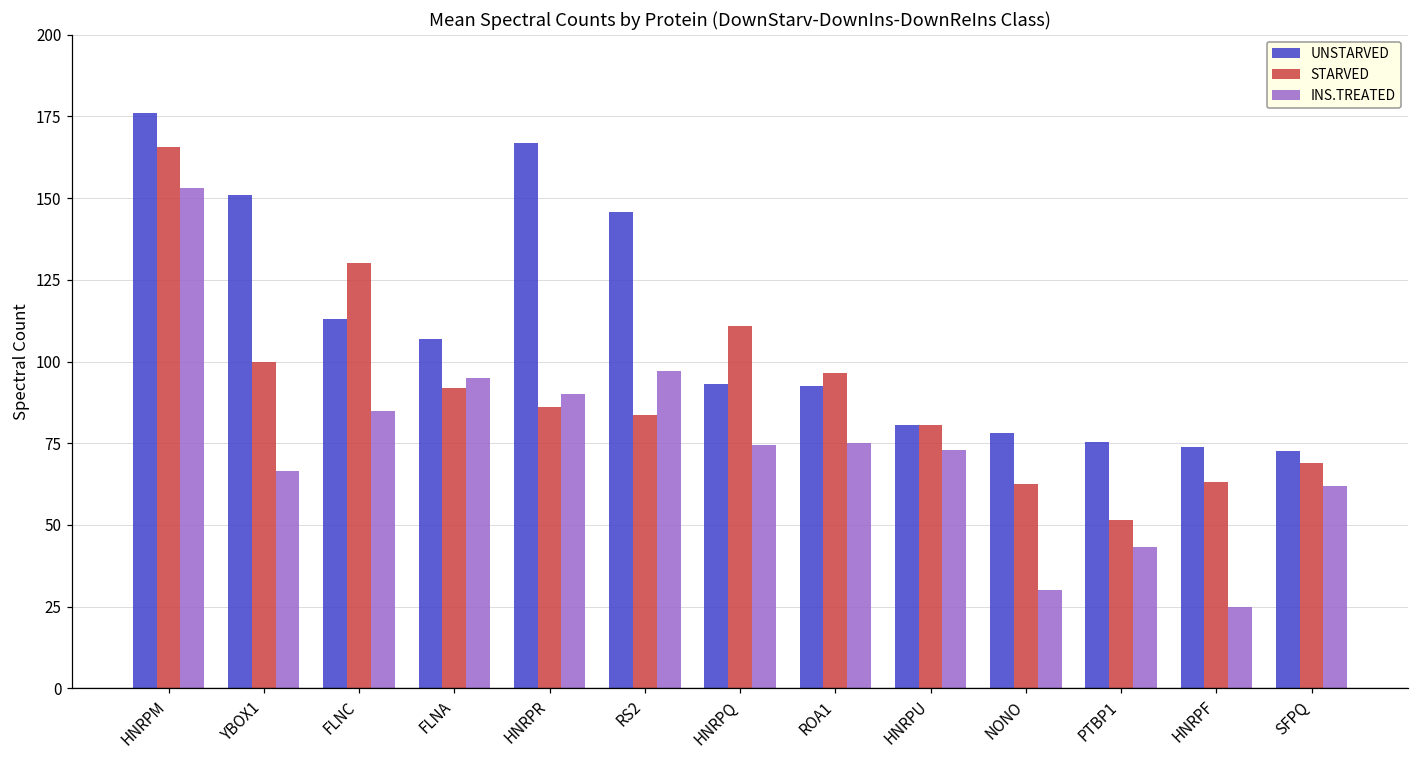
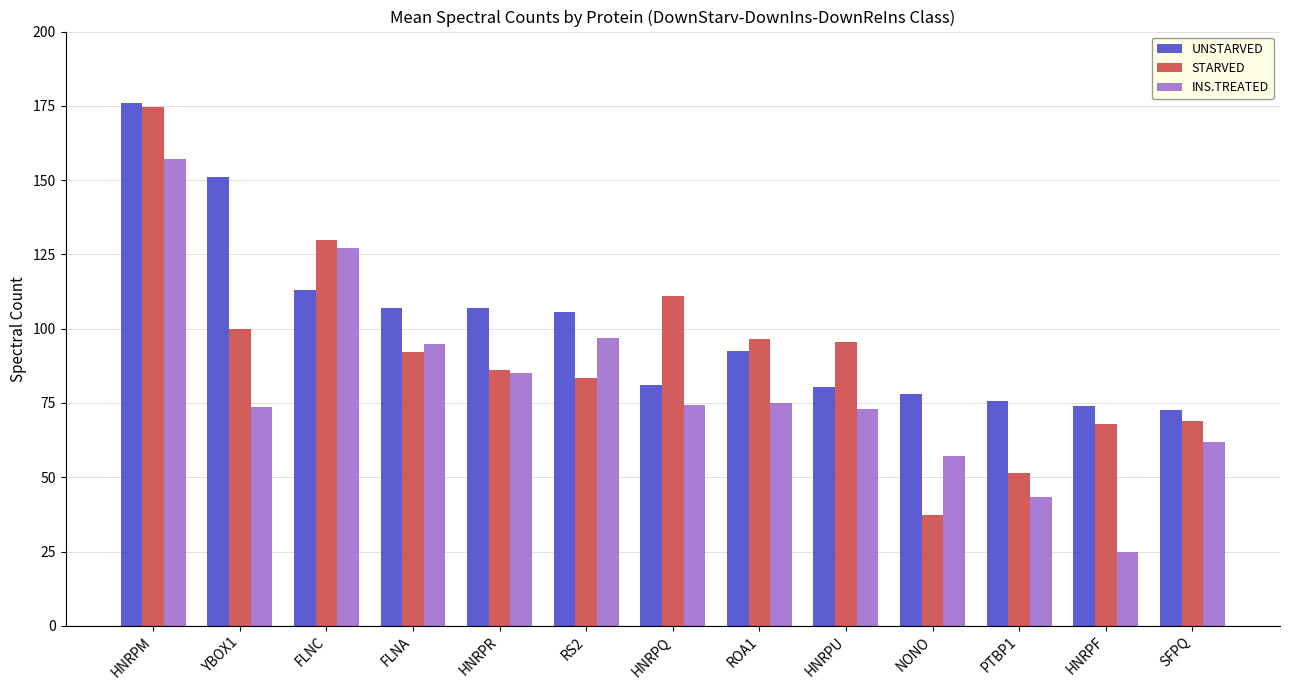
STARVED, HNRPM: 166 -> 175
INS.TREATED, HNRPM: 153 -> 157
INS.TREATED, YBOX1: 66 -> 74
INS.TREATED, FLNC: 85 -> 127
UNSTARVED, HNRPR: 167 -> 107
INS.TREATED, HNRPR: 90 -> 85
UNSTARVED, RS2: 146 -> 106
UNSTARVED, HNRPQ: 93 -> 81
STARVED, HNRPU: 81 -> 95
STARVED, NONO: 63 -> 37
INS.TREATED, NONO: 30 -> 57
STARVED, HNRPF: 63 -> 68
